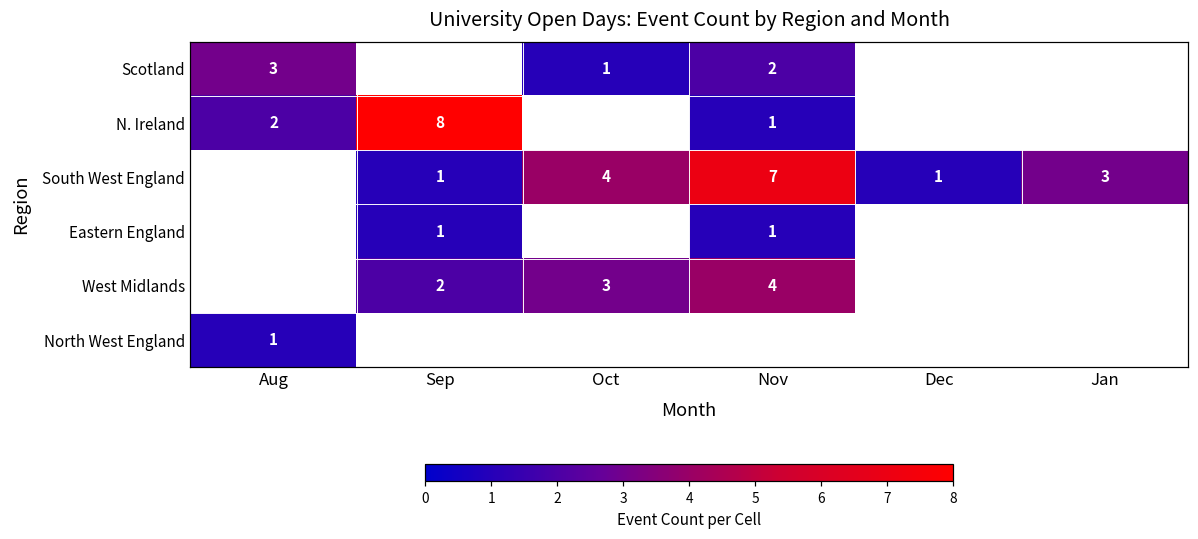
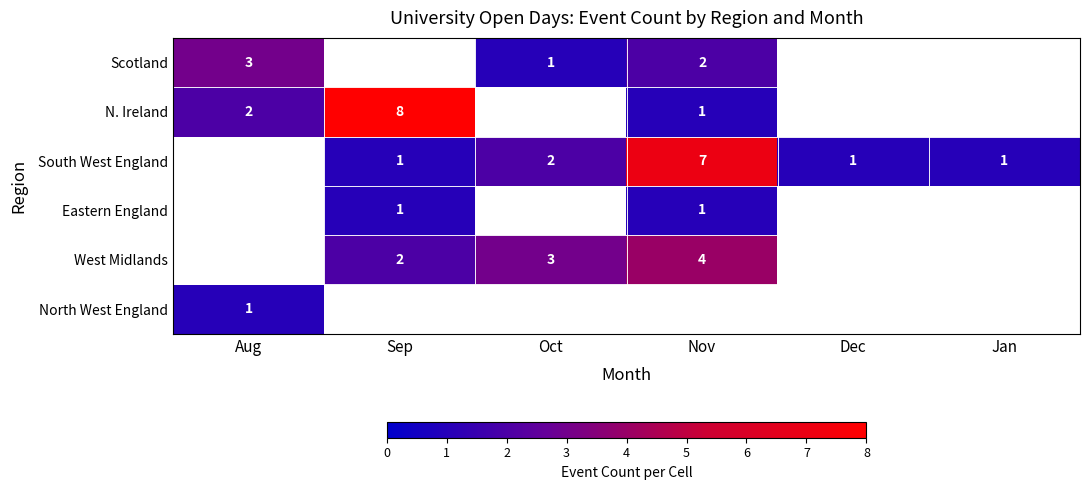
South West England, Oct: 4 -> 2
South West England, Jan: 3 -> 1
